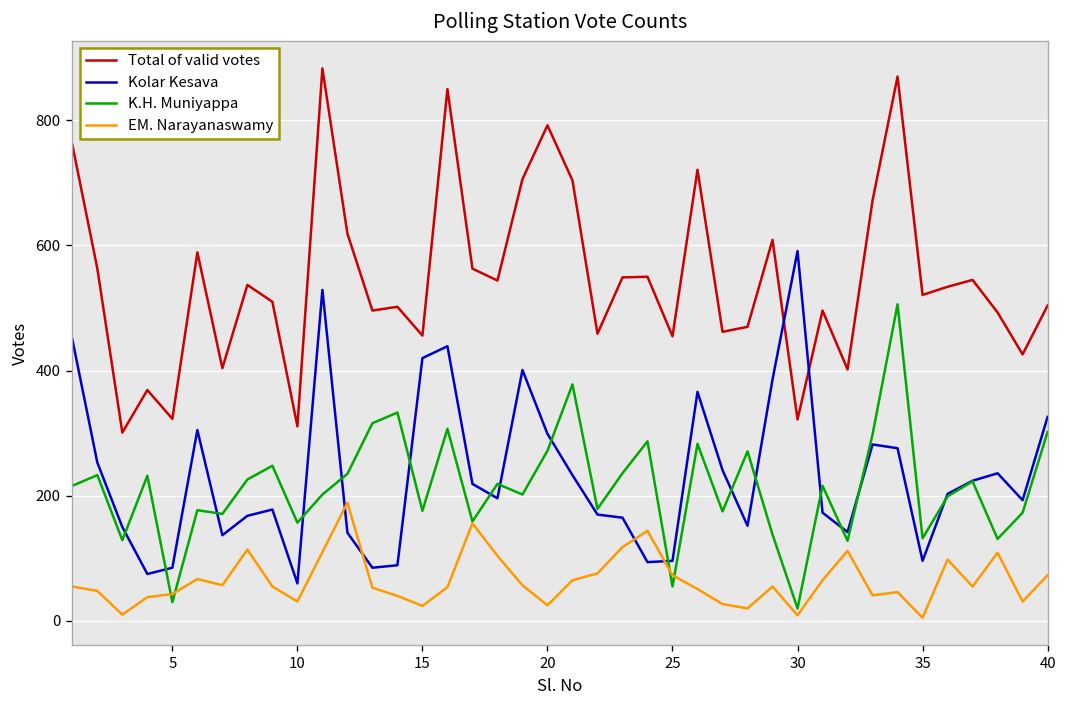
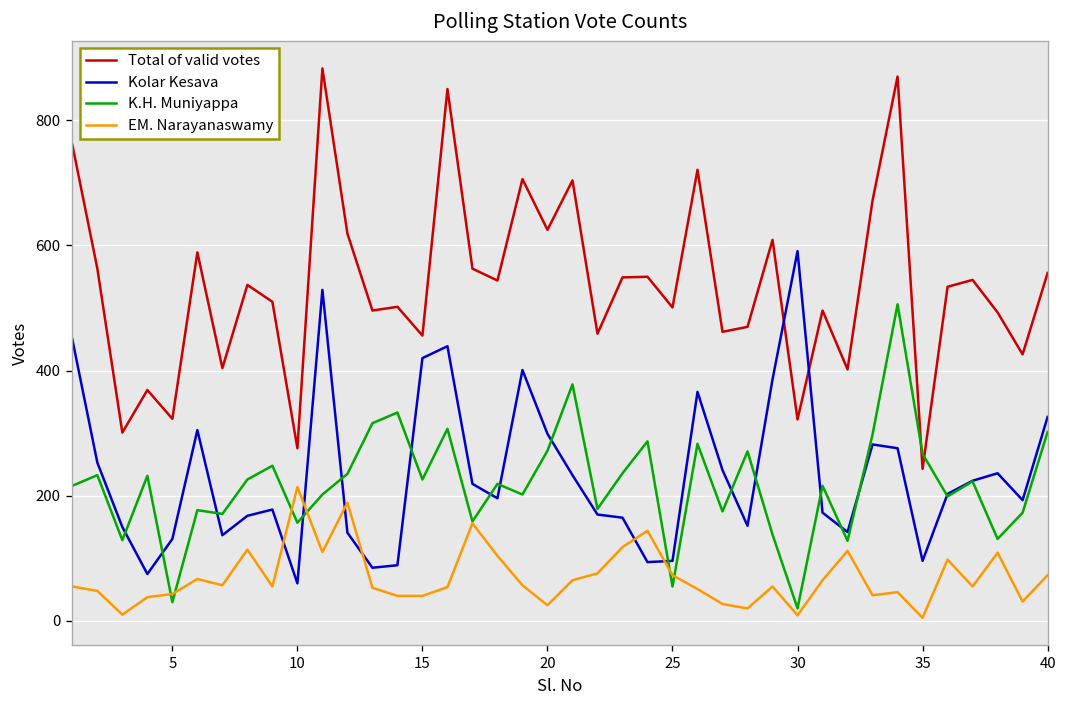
Kolar Kesava, 5: 90 -> 130
Total of valid votes, 10: 310 -> 280
EM. Narayanaswamy, 10: 30 -> 210
K.H. Muniyappa, 15: 180 -> 230
EM. Narayanaswamy, 15: 20 -> 40
Total of valid votes, 20: 790 -> 630
Total of valid votes, 25: 460 -> 500
Total of valid votes, 35: 520 -> 240
K.H. Muniyappa, 35: 130 -> 270
Total of valid votes, 40: 500 -> 560
